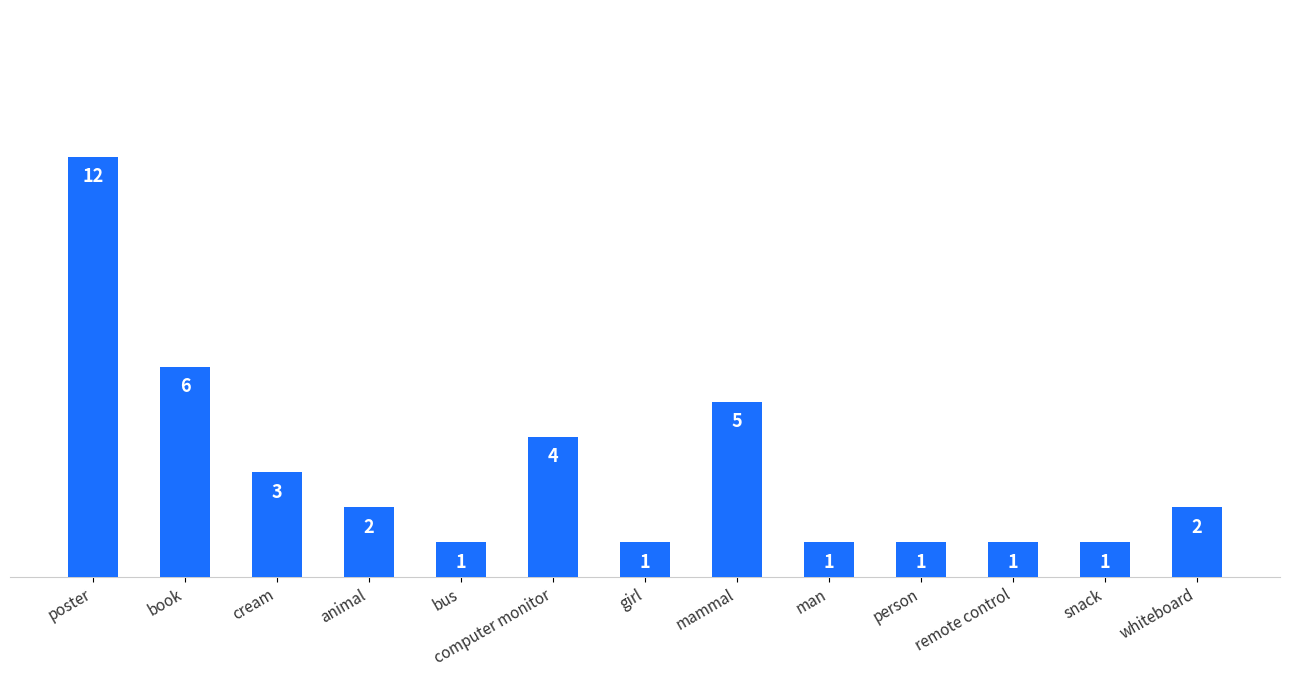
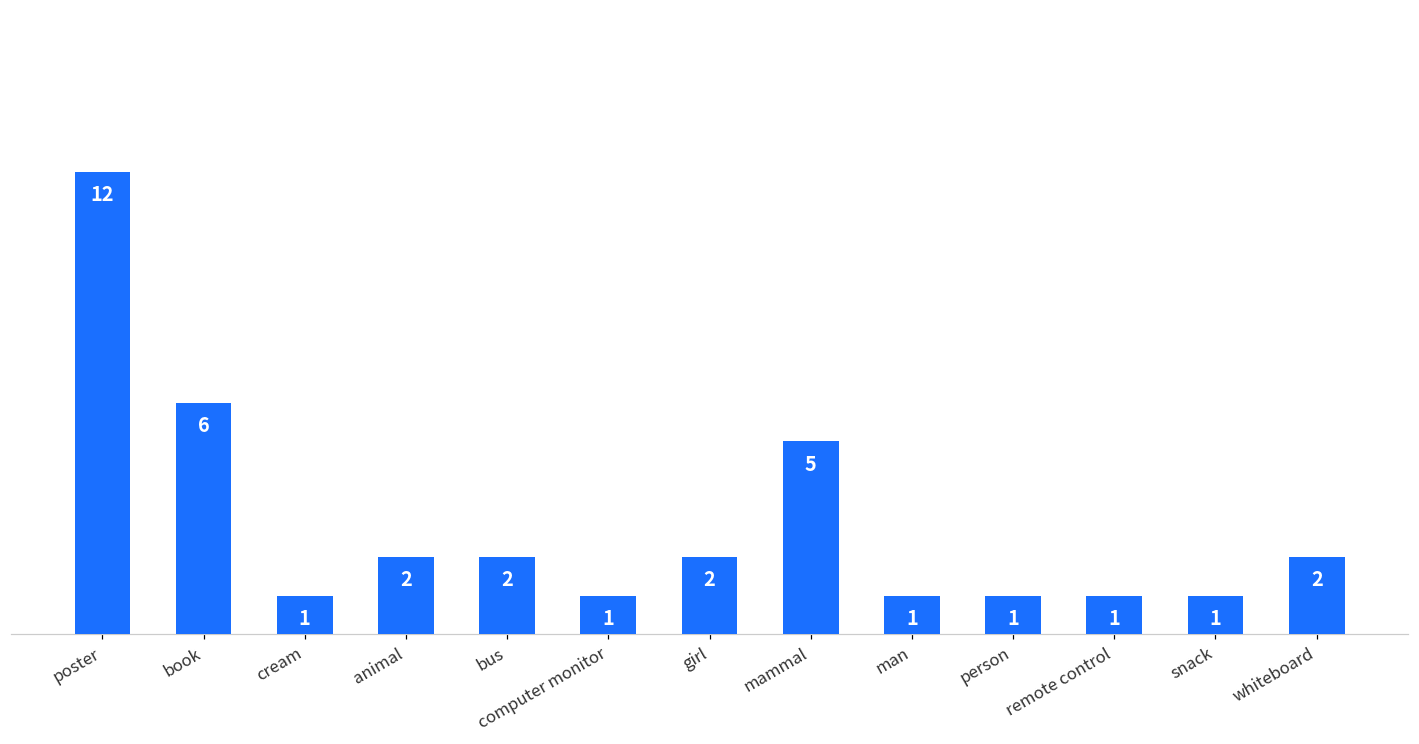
cream: 3 -> 1
bus: 1 -> 2
computer monitor: 4 -> 1
girl: 1 -> 2
